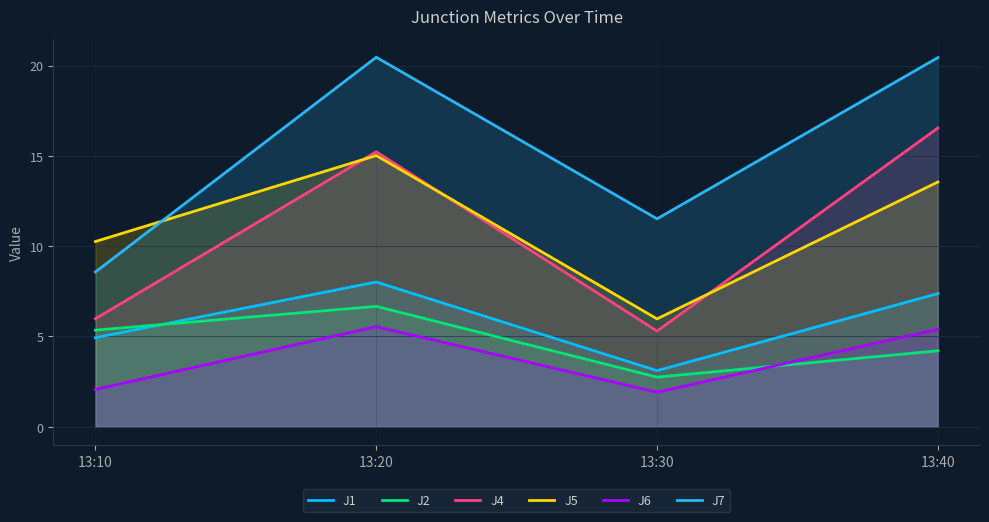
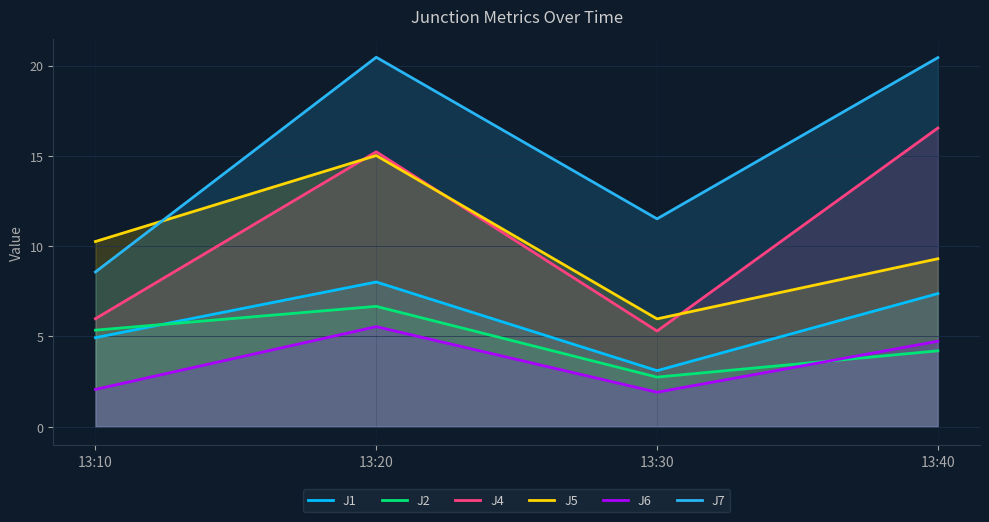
J5, 13:40: 13.6 -> 9.3
J6, 13:40: 5.4 -> 4.7
